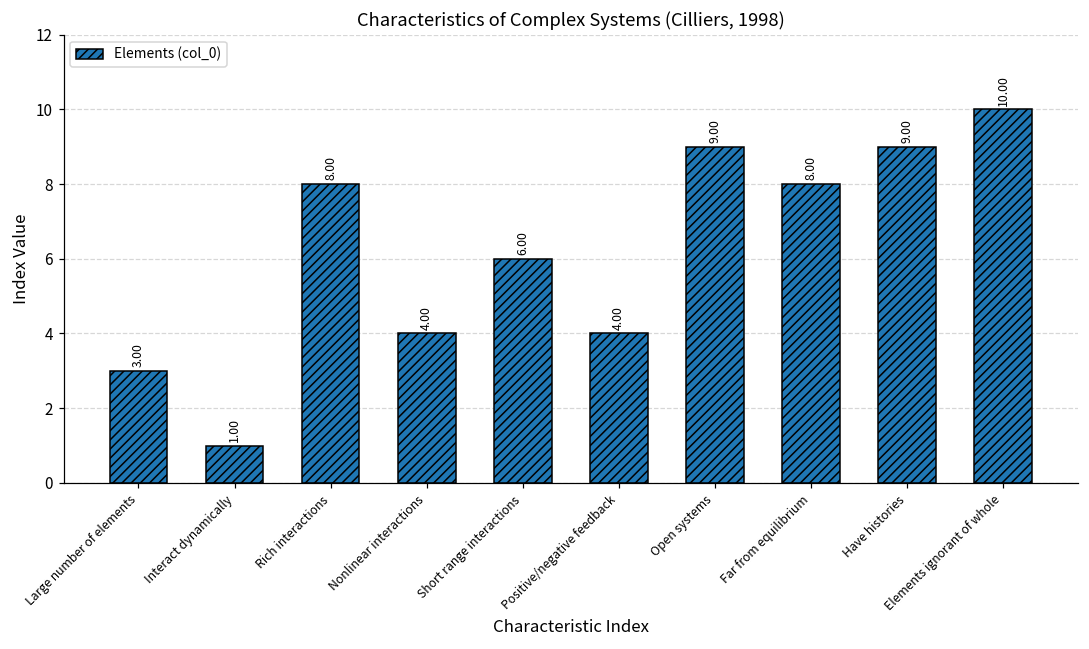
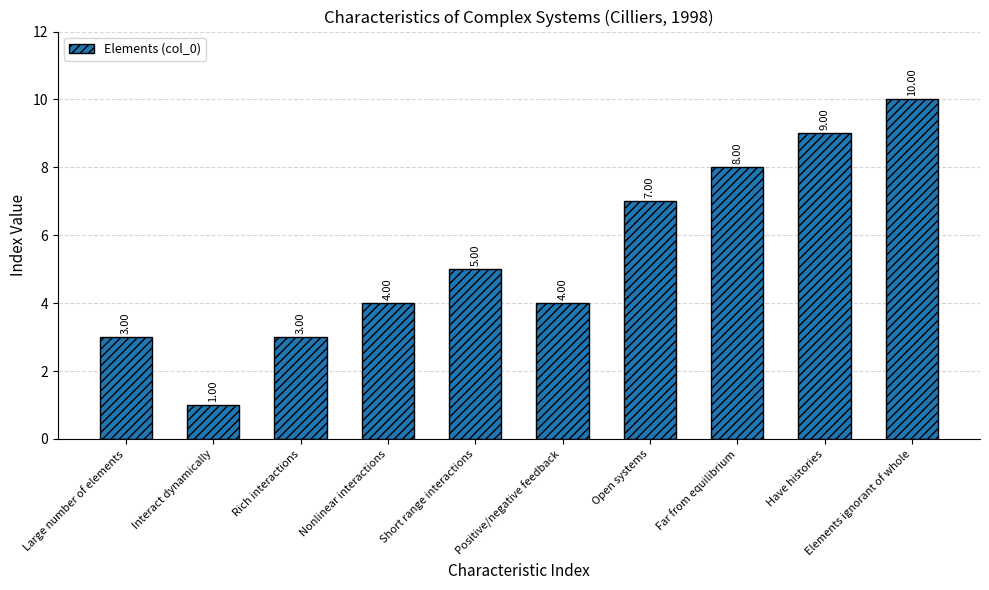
Rich interactions: 8.00 -> 3.00
Short range interactions: 6.00 -> 5.00
Open systems: 9.00 -> 7.00
